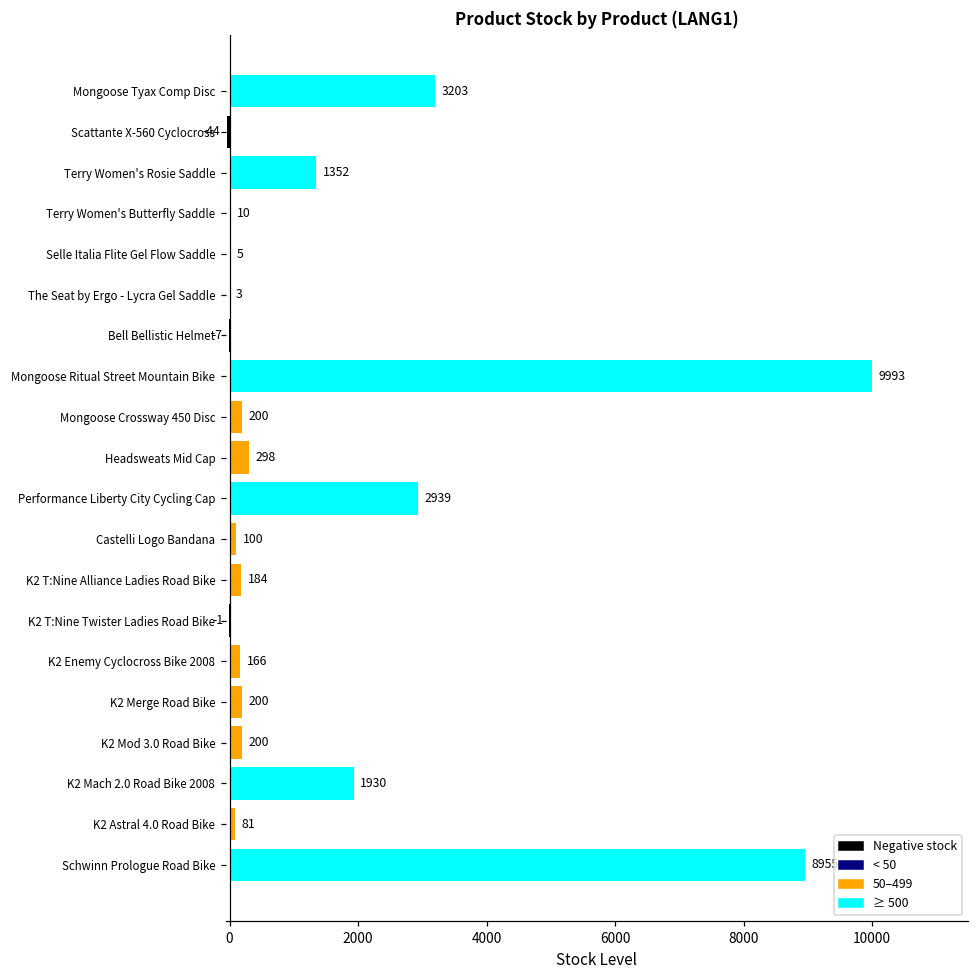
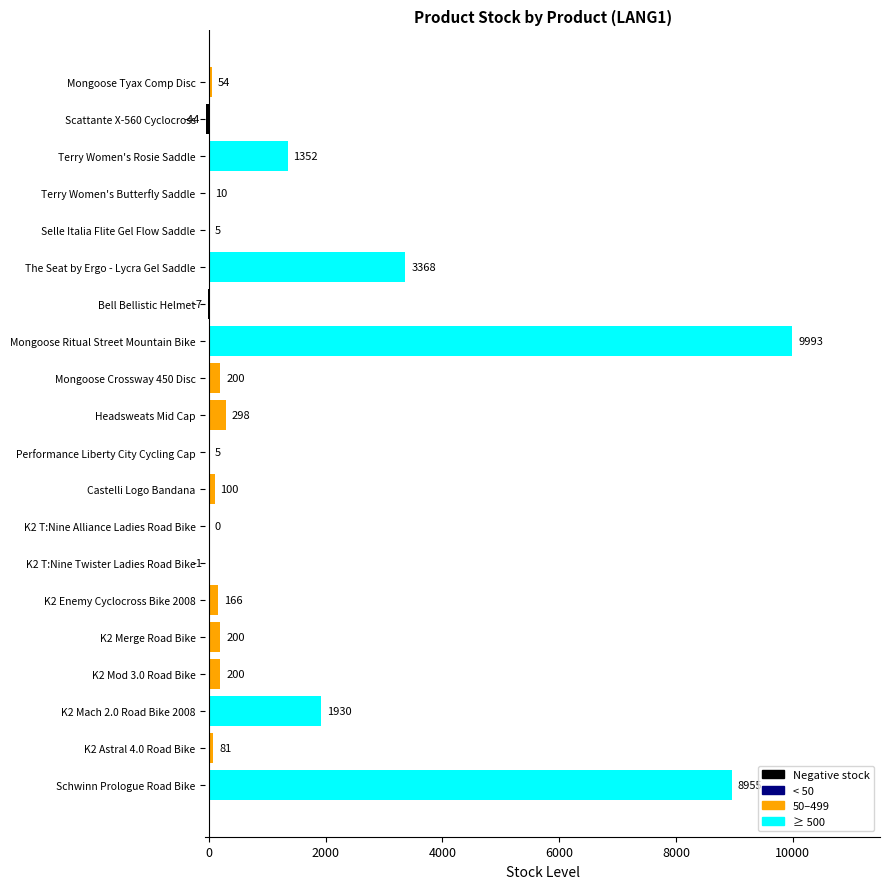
Mongoose Tyax Comp Disc: 3203 -> 54
The Seat by Ergo - Lycra Gel Saddle: 3 -> 3368
Performance Liberty City Cycling Cap: 2939 -> 5
K2 T:Nine Alliance Ladies Road Bike: 184 -> 0
